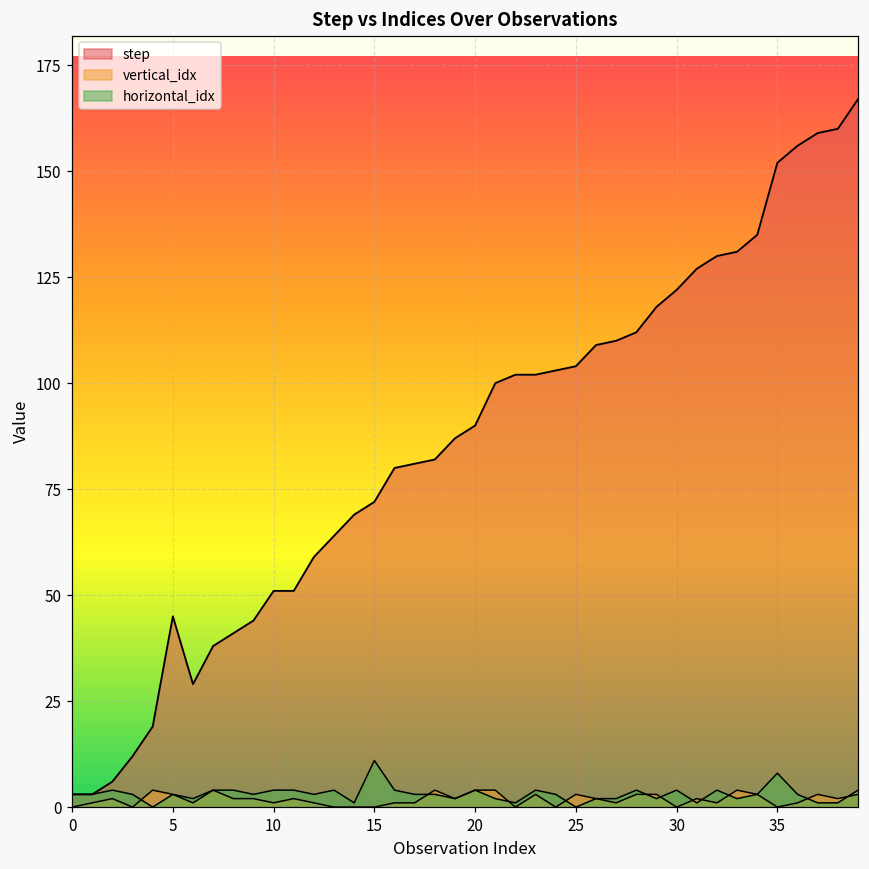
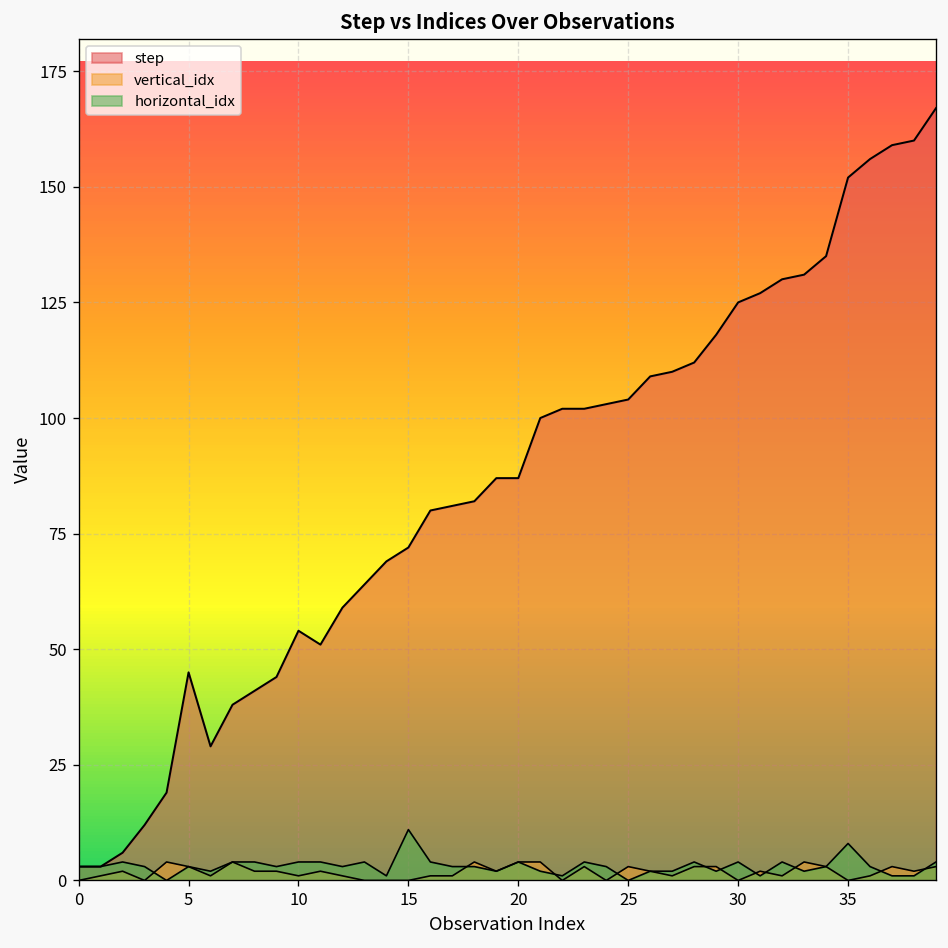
step, 10: 51 -> 54
step, 20: 90 -> 87
step, 30: 122 -> 125
